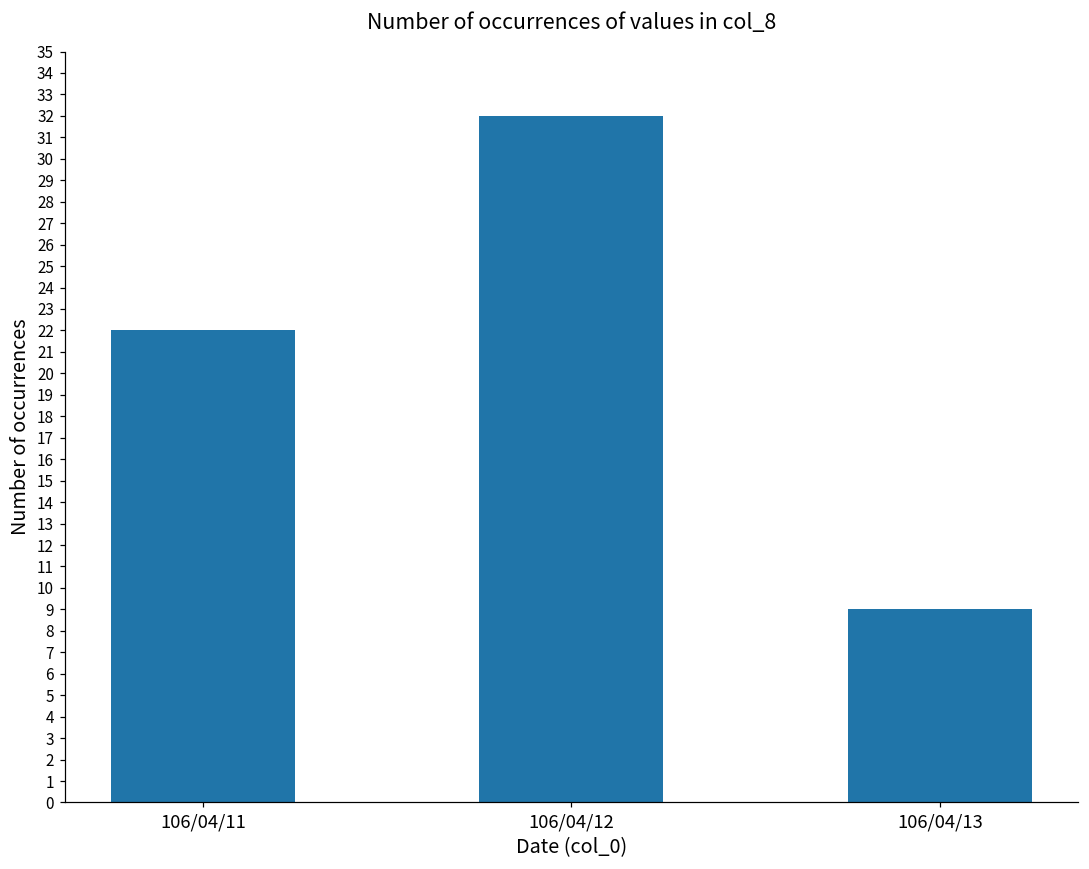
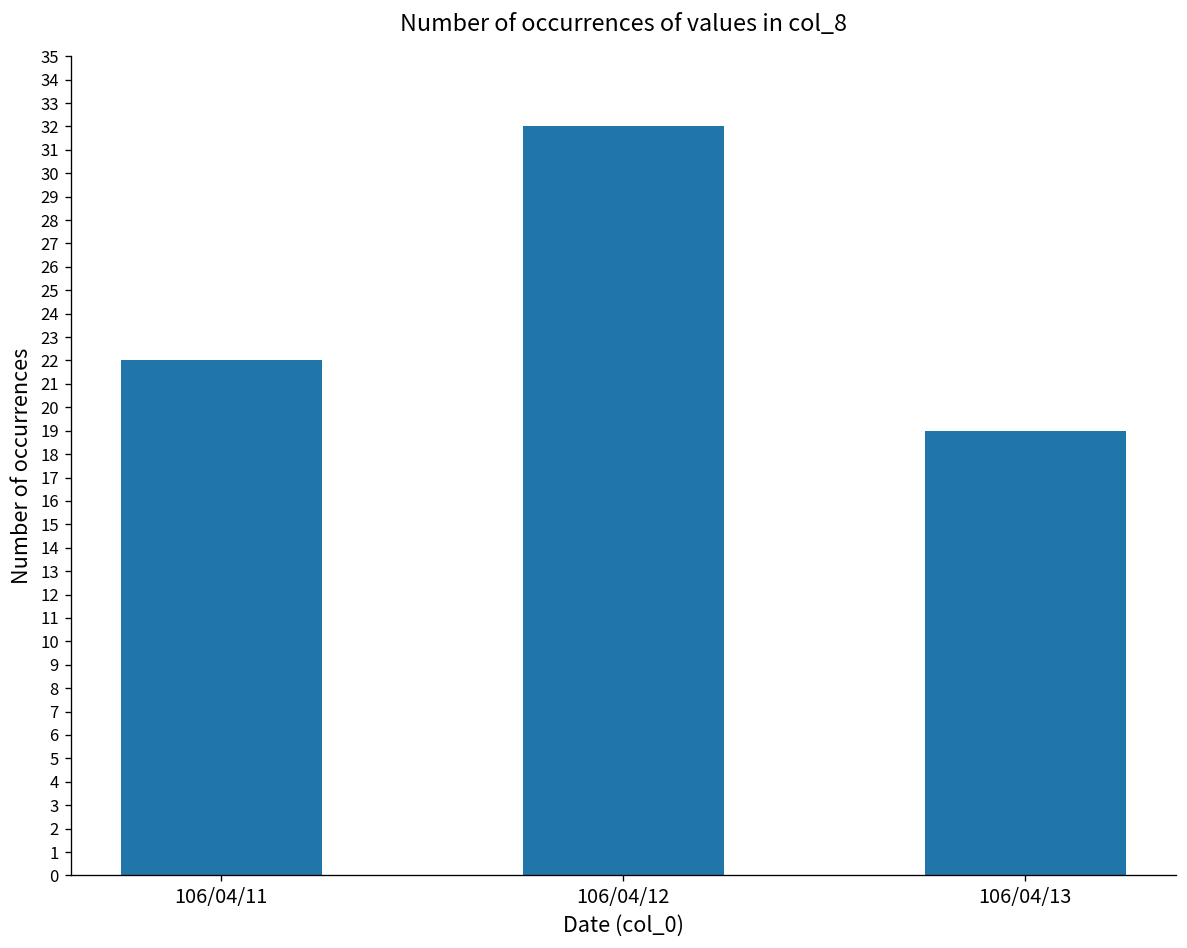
106/04/13: 9 -> 19
